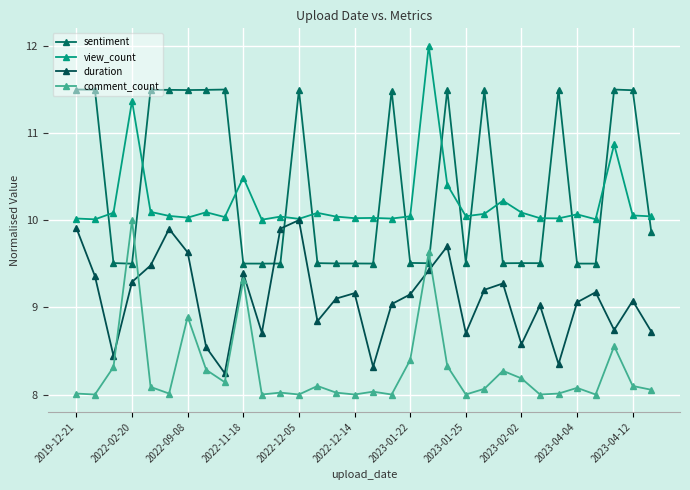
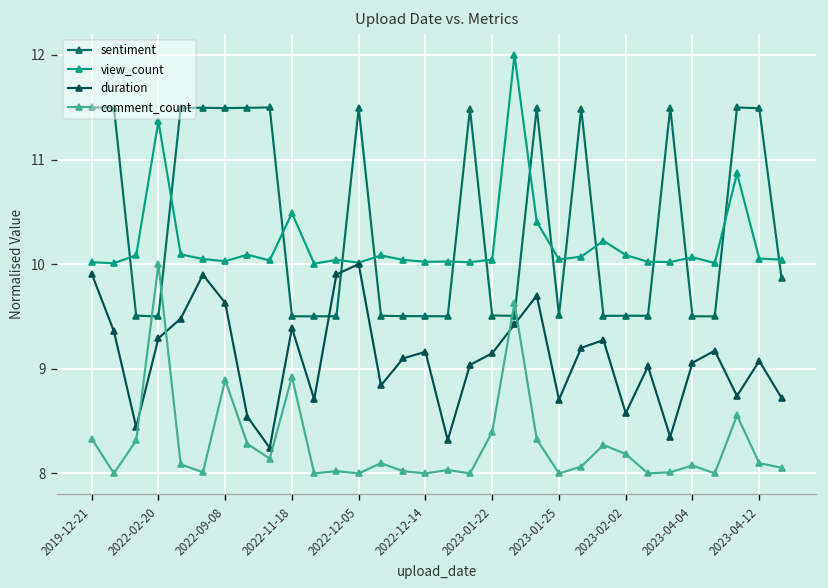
comment_count, 2019-12-21: 8.0 -> 8.3
comment_count, 2022-11-18: 9.3 -> 8.9
